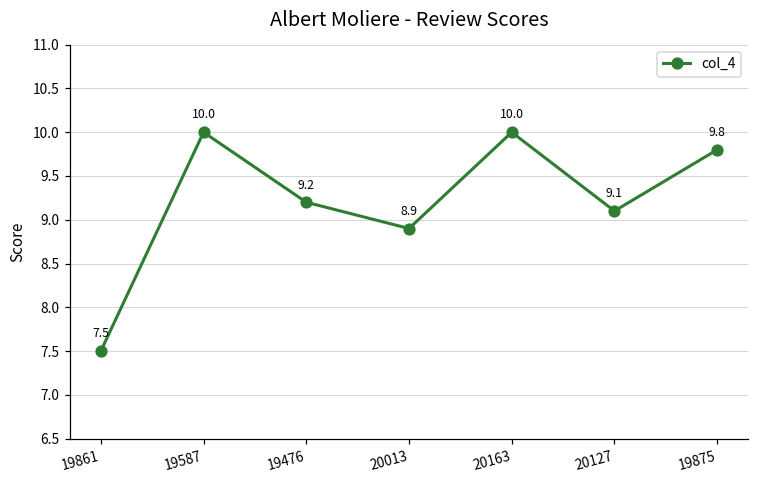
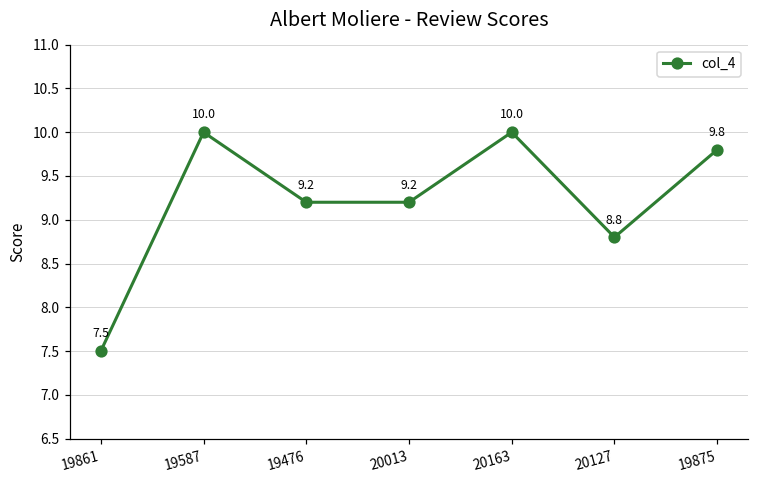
20013: 8.9 -> 9.2
20127: 9.1 -> 8.8
